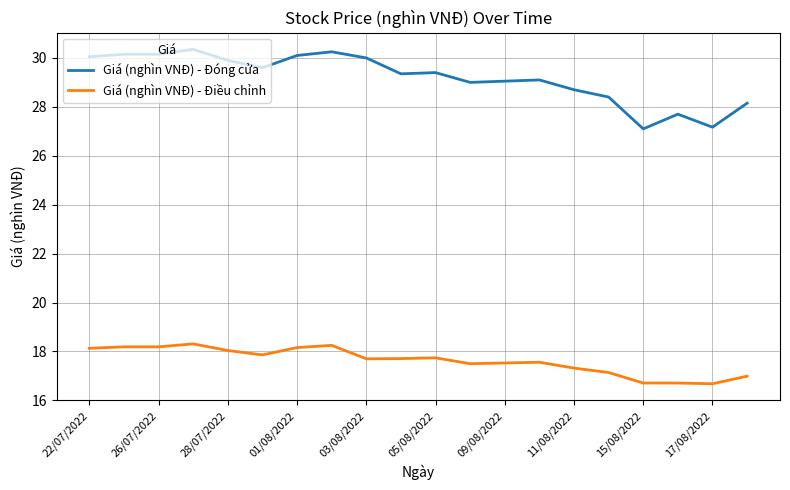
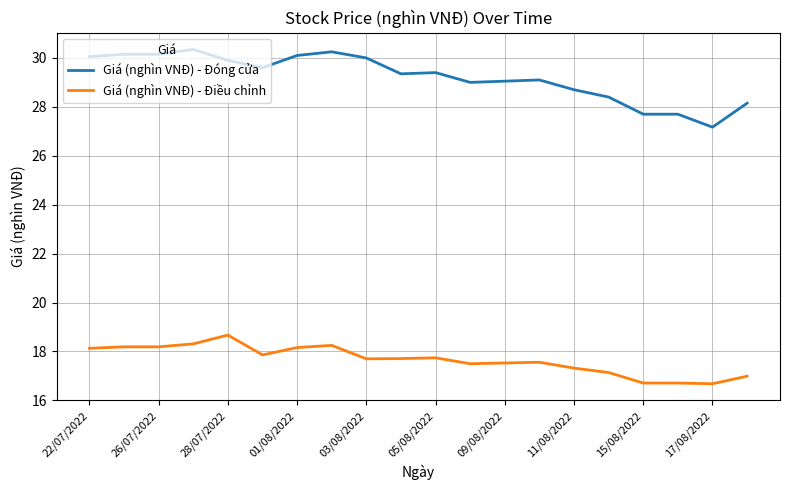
Giá (nghìn VNĐ) - Điều chỉnh, 28/07/2022: 18.0 -> 18.7
Giá (nghìn VNĐ) - Đóng cửa, 15/08/2022: 27.1 -> 27.7
